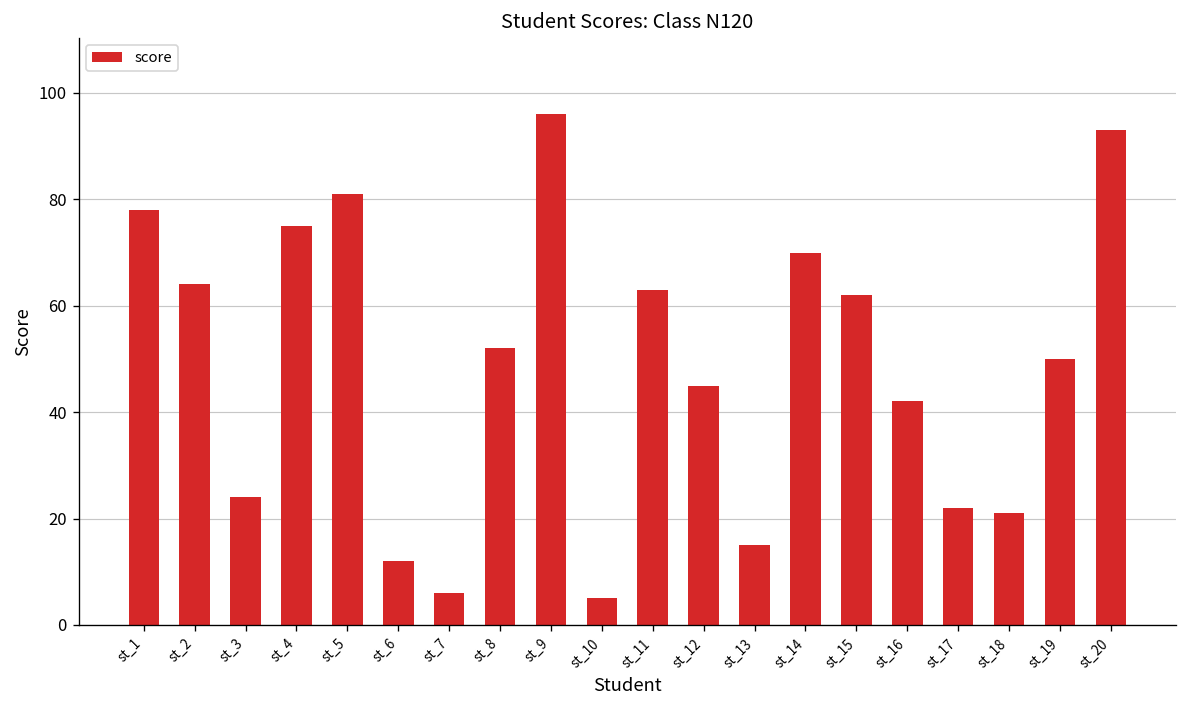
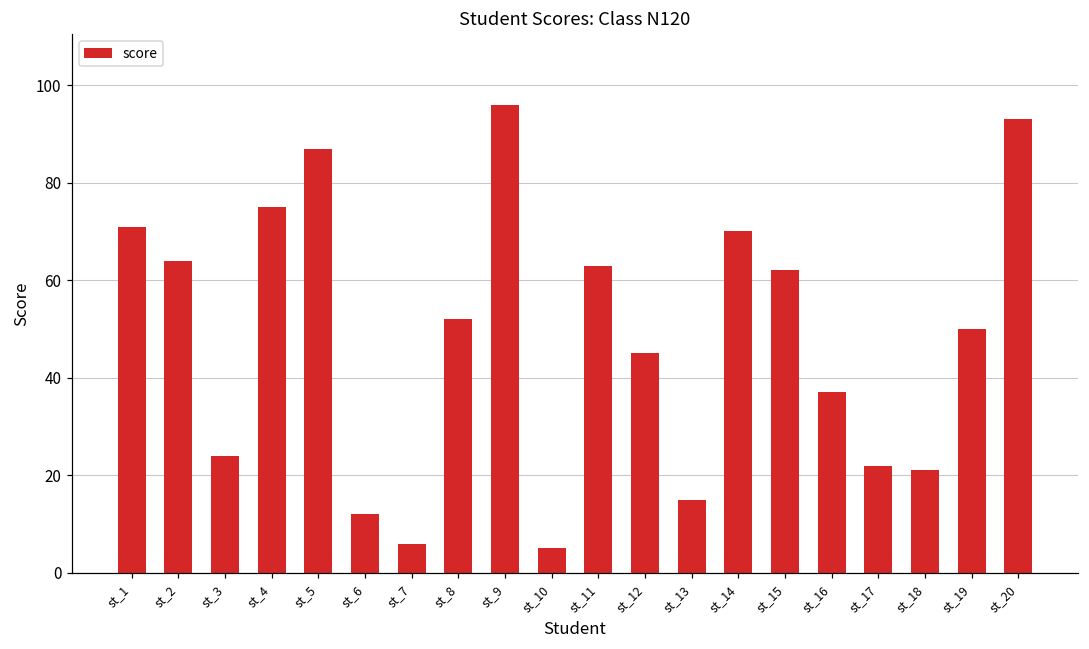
st_1: 78 -> 71
st_5: 81 -> 87
st_16: 42 -> 37
